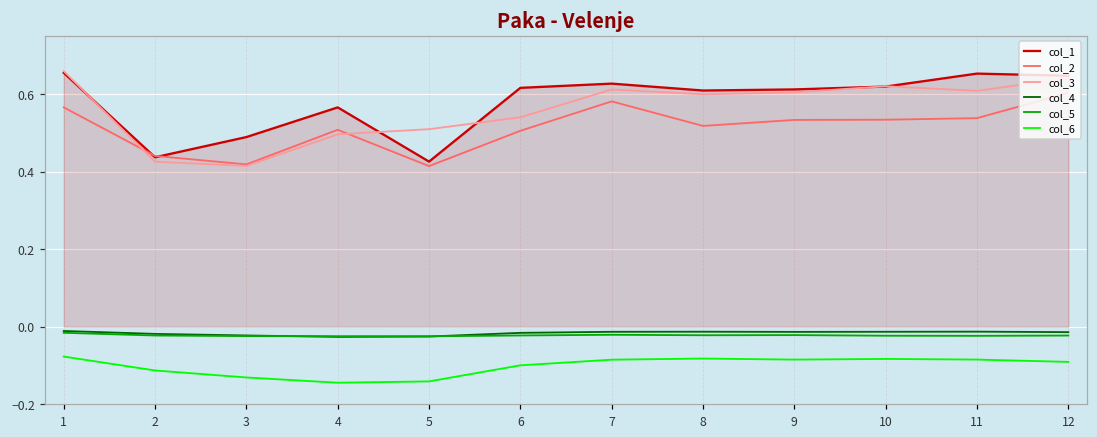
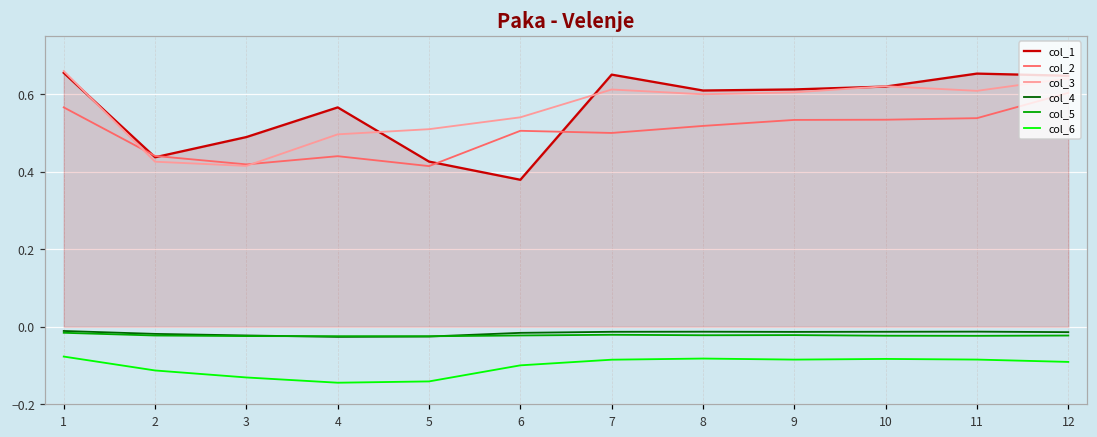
col_2, 4: 0.51 -> 0.44
col_1, 6: 0.62 -> 0.38
col_1, 7: 0.63 -> 0.65
col_2, 7: 0.58 -> 0.50
